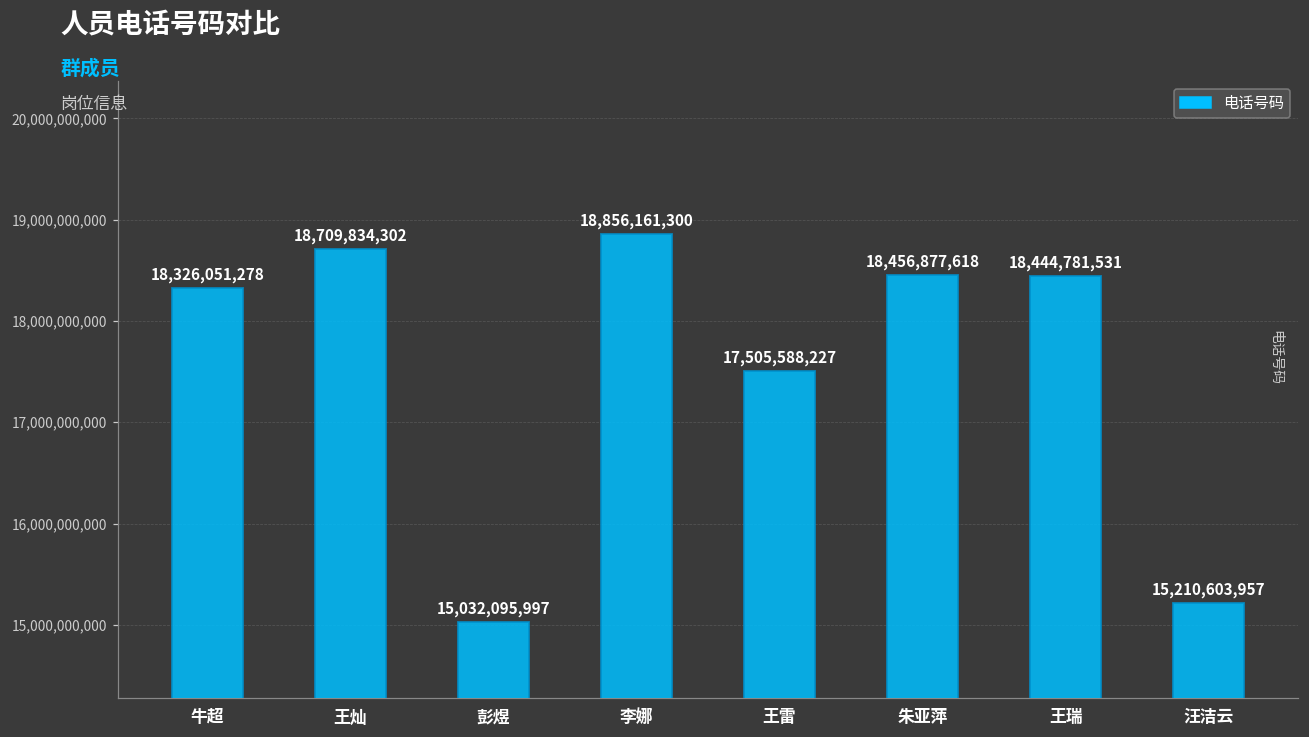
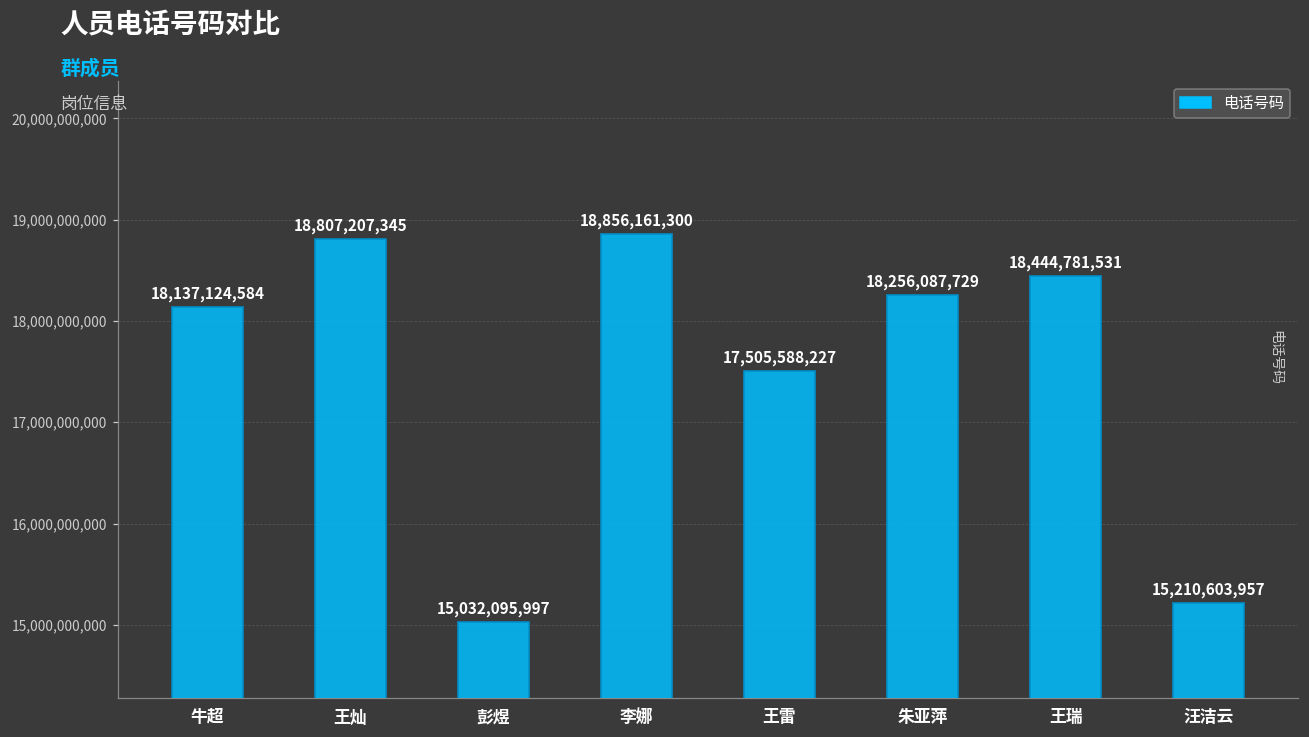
牛超: 18,326,051,278 -> 18,137,124,584
王灿: 18,709,834,302 -> 18,807,207,345
朱亚萍: 18,456,877,618 -> 18,256,087,729
